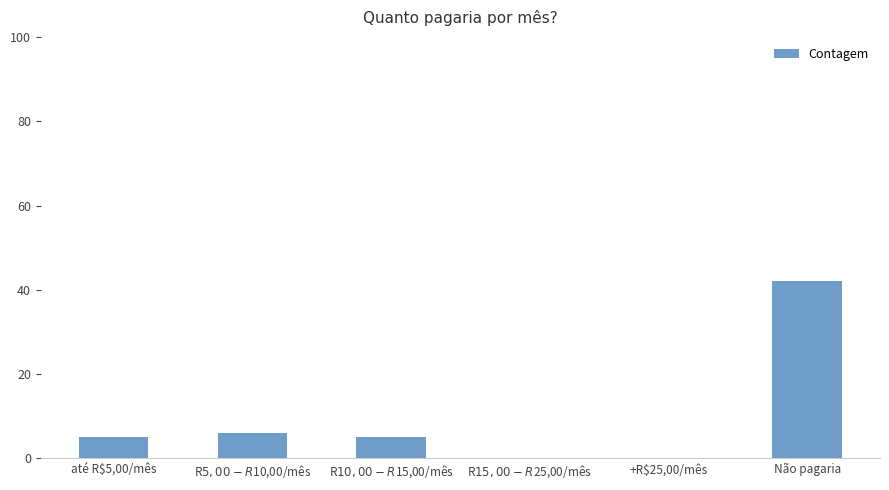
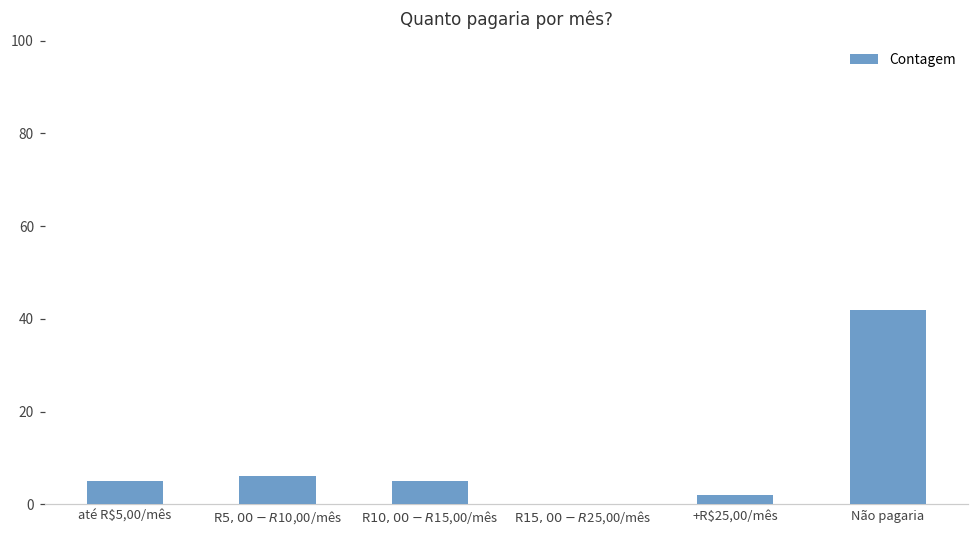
+R$25,00/mês: 0 -> 2
